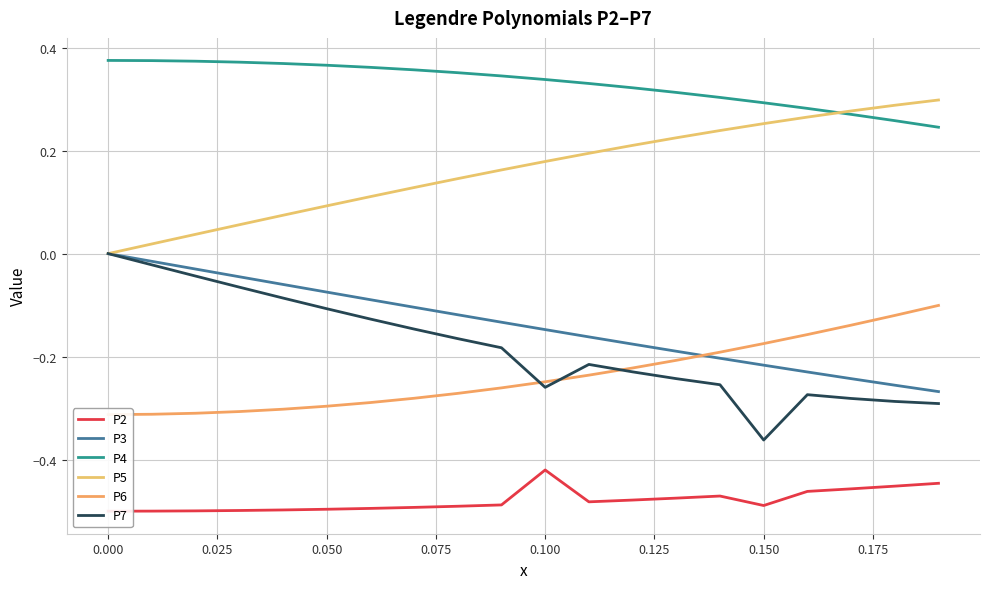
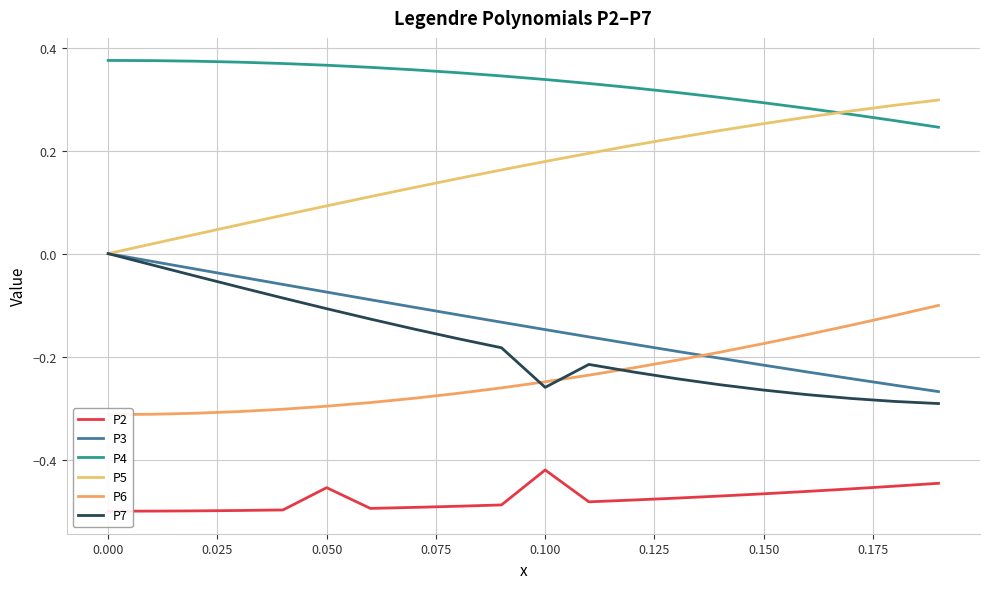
P2, 0.050: -0.50 -> -0.45
P2, 0.150: -0.49 -> -0.47
P7, 0.150: -0.36 -> -0.26
